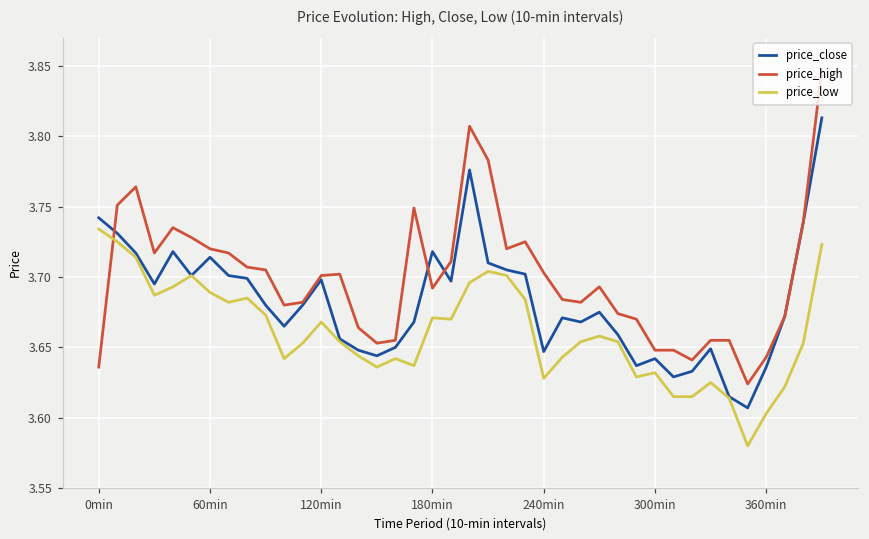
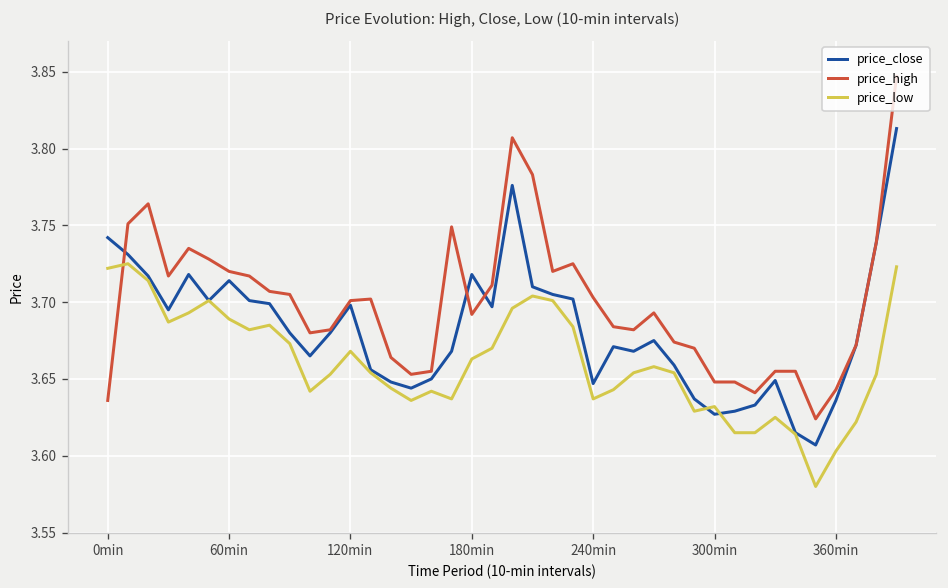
price_low, 0min: 3.734 -> 3.722
price_low, 180min: 3.671 -> 3.663
price_low, 240min: 3.628 -> 3.637
price_close, 300min: 3.642 -> 3.627
